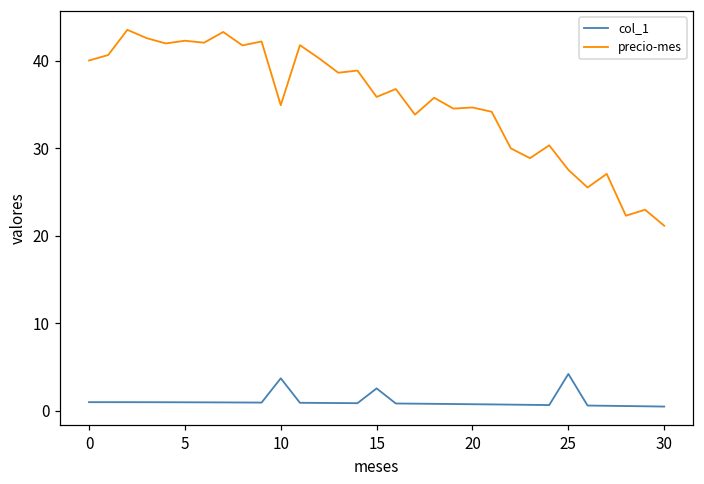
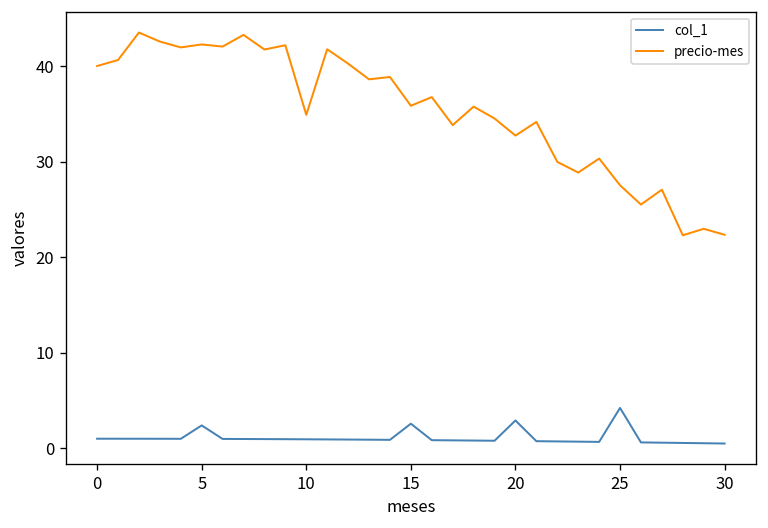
col_1, 5: 1 -> 2
col_1, 10: 4 -> 1
col_1, 20: 1 -> 3
precio-mes, 20: 35 -> 33
precio-mes, 30: 21 -> 22
